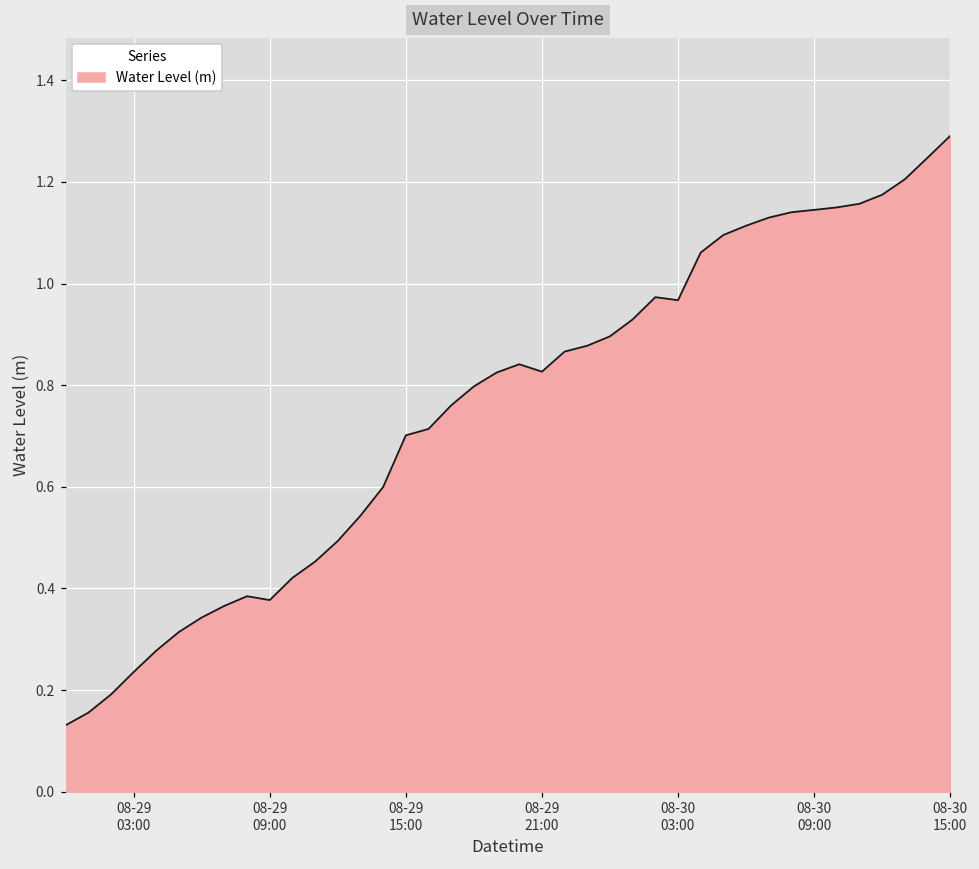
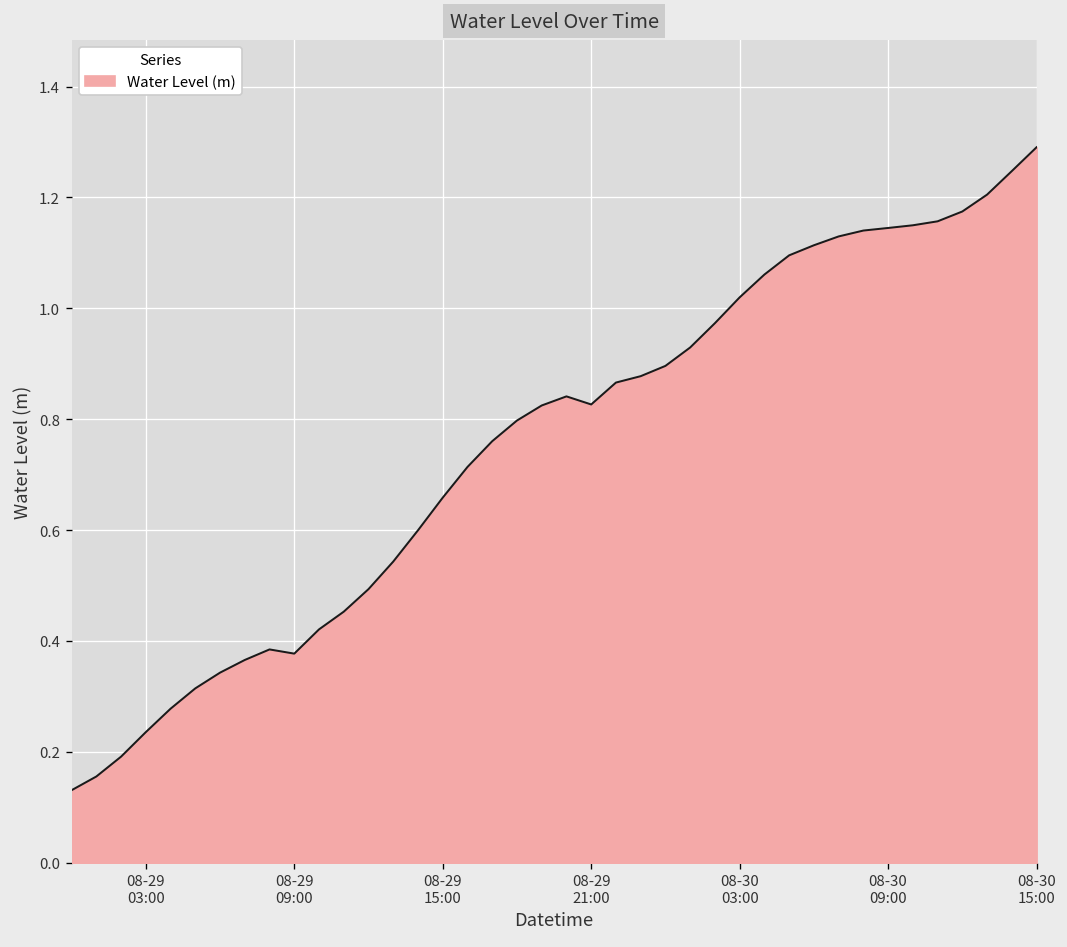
08-29 15:00: 0.70 -> 0.66
08-30 03:00: 0.97 -> 1.02
